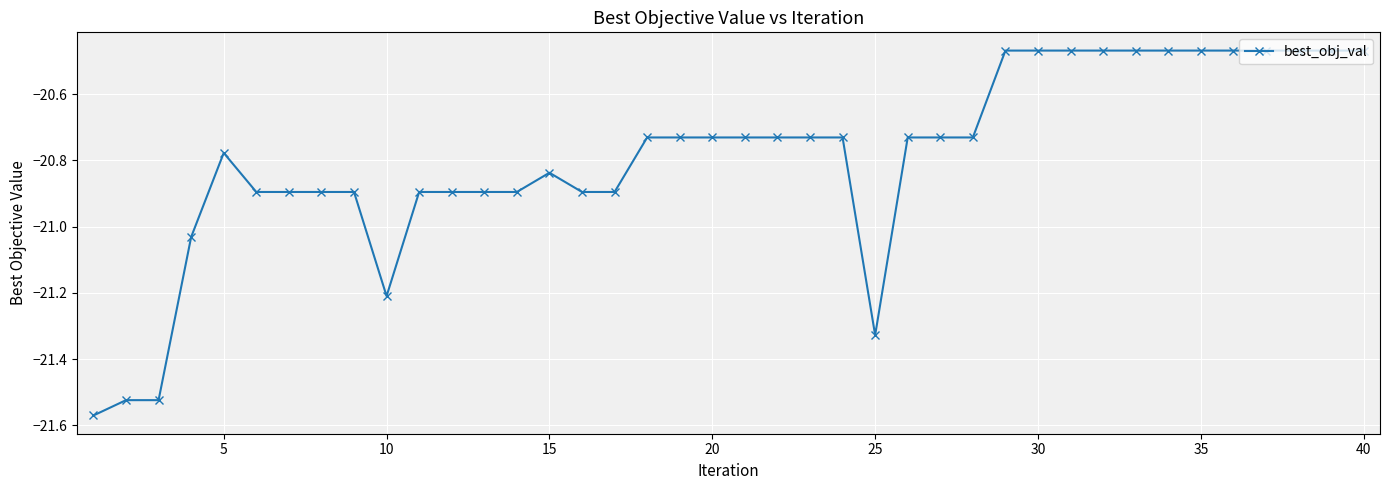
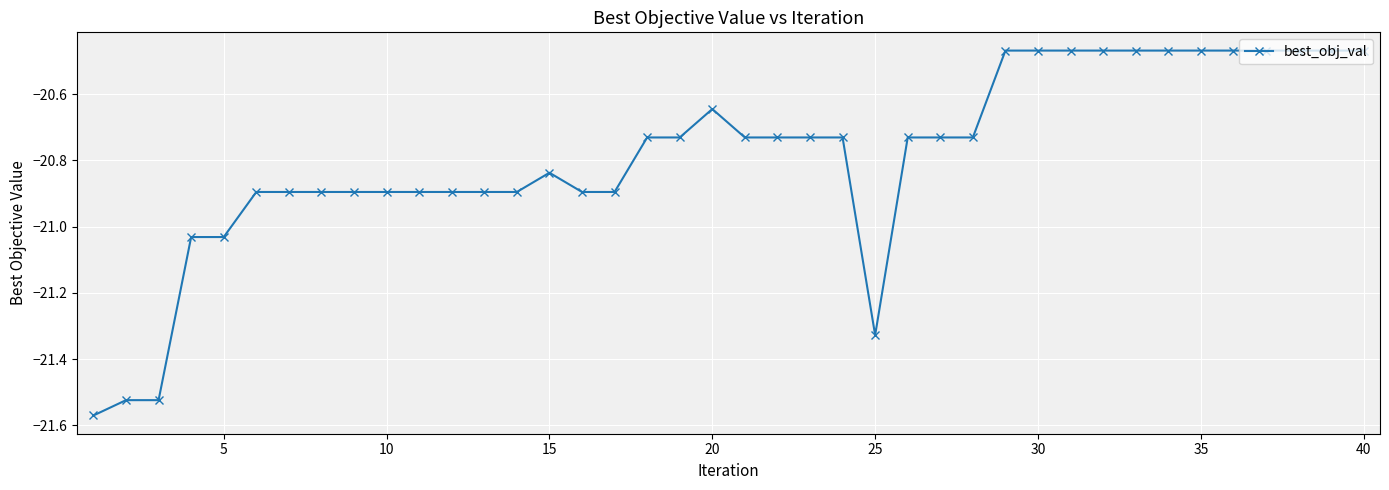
5: -20.78 -> -21.03
10: -21.21 -> -20.90
20: -20.73 -> -20.64
